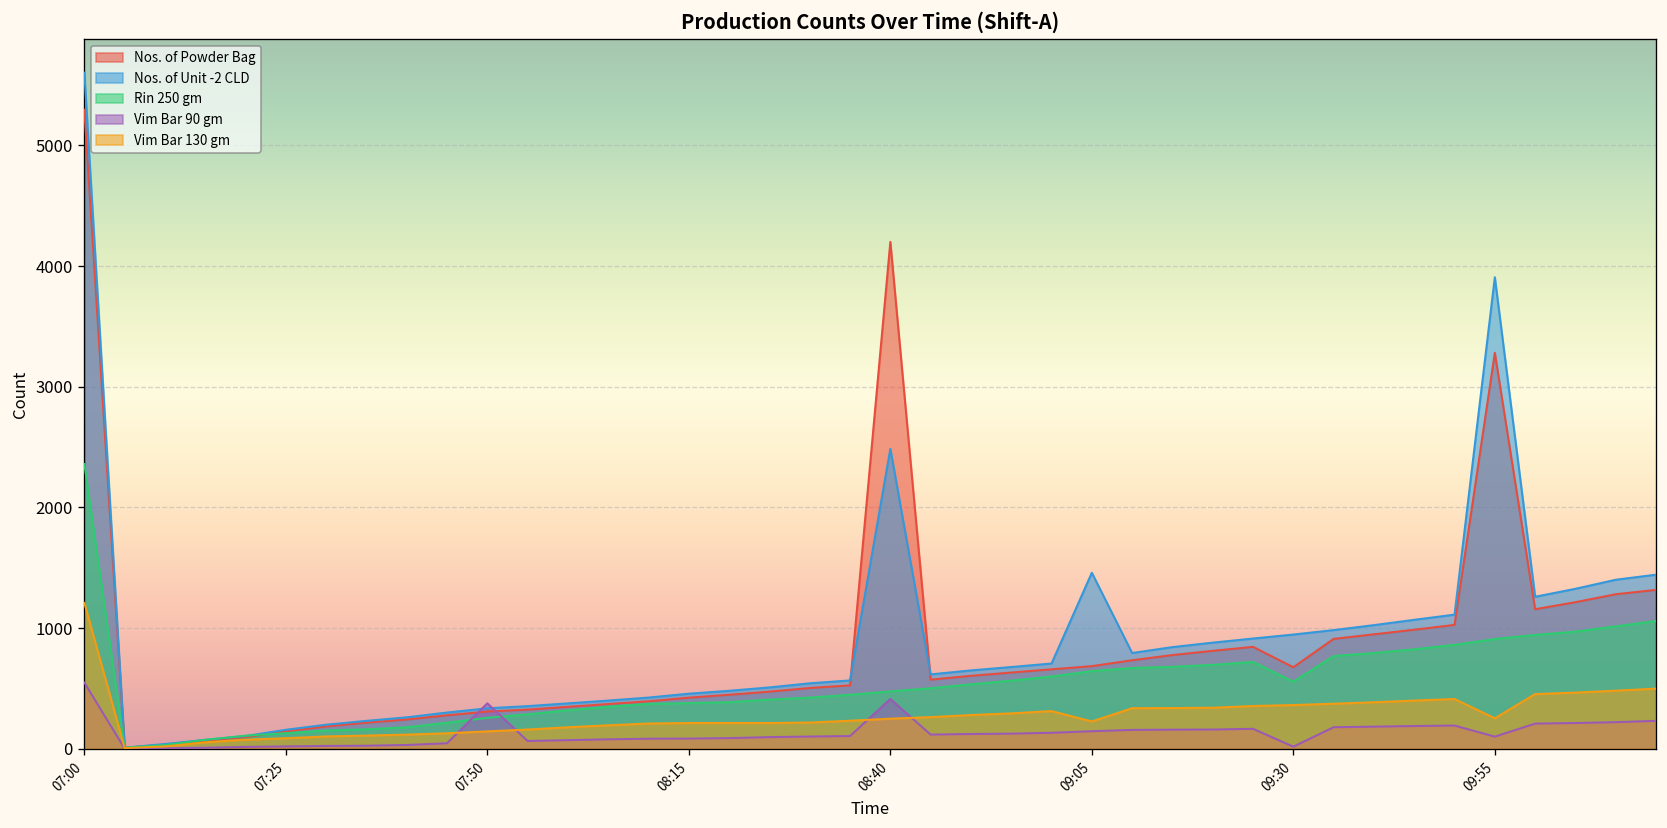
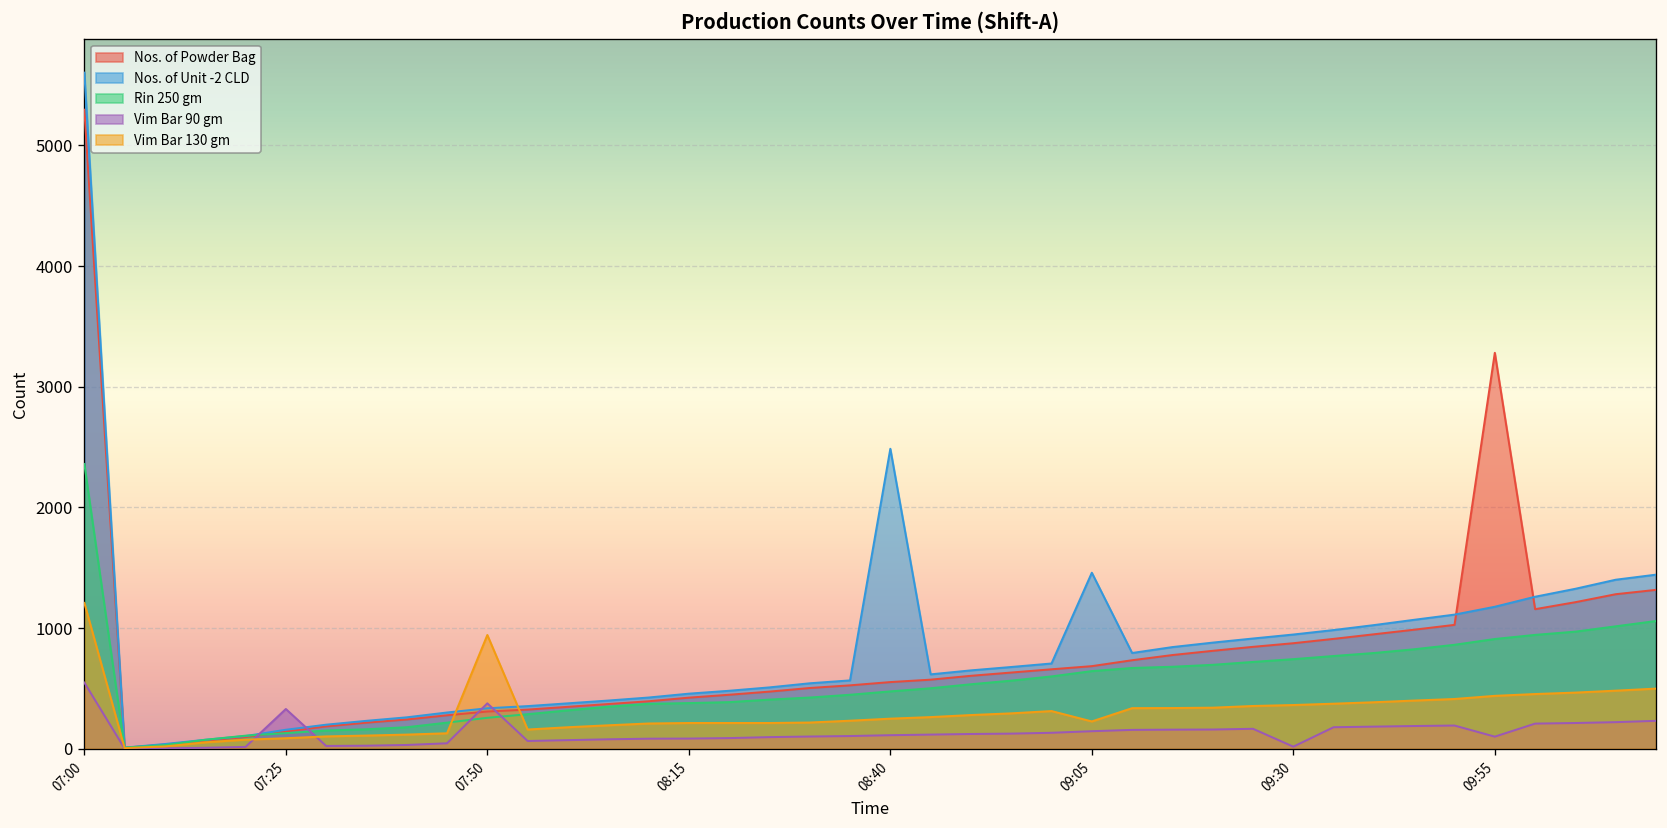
Vim Bar 90 gm, 07:25: 20 -> 330
Vim Bar 130 gm, 07:50: 150 -> 940
Nos. of Powder Bag, 08:40: 4200 -> 550
Vim Bar 90 gm, 08:40: 410 -> 110
Nos. of Powder Bag, 09:30: 680 -> 880
Rin 250 gm, 09:30: 560 -> 740
Nos. of Unit -2 CLD, 09:55: 3910 -> 1180
Vim Bar 130 gm, 09:55: 250 -> 440
